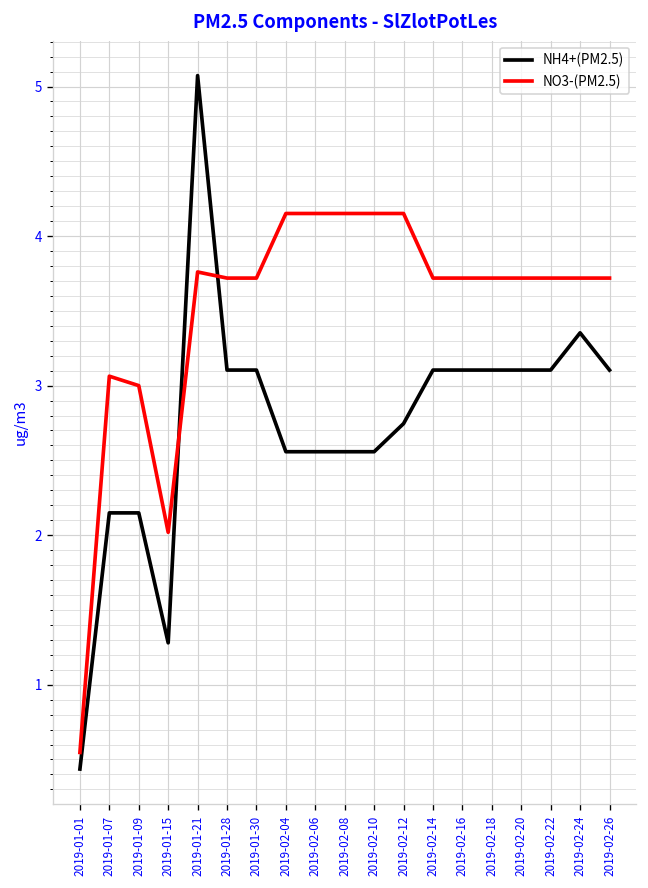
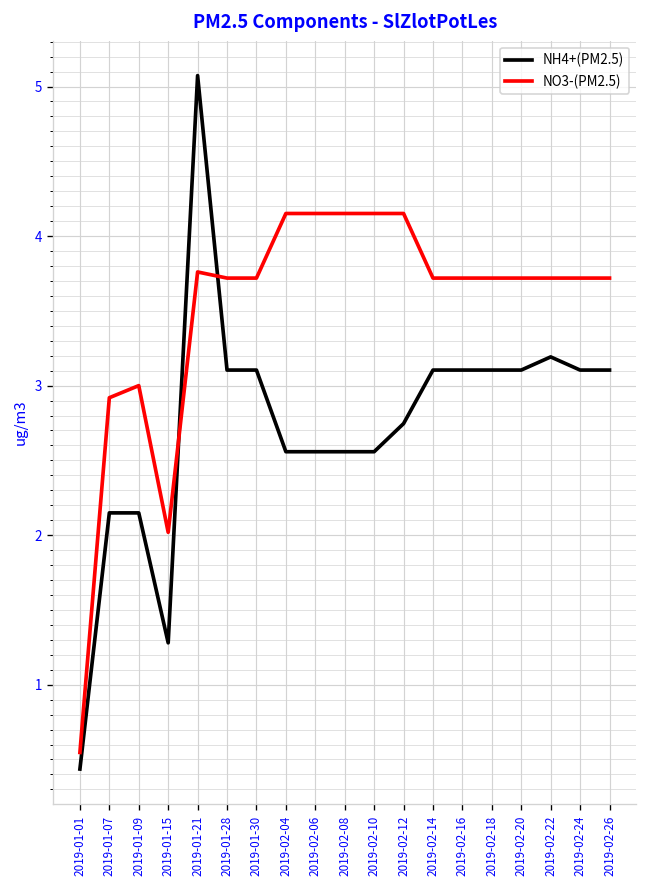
NO3-(PM2.5), 2019-01-07: 3.06 -> 2.92
NH4+(PM2.5), 2019-02-22: 3.10 -> 3.19
NH4+(PM2.5), 2019-02-24: 3.35 -> 3.10
